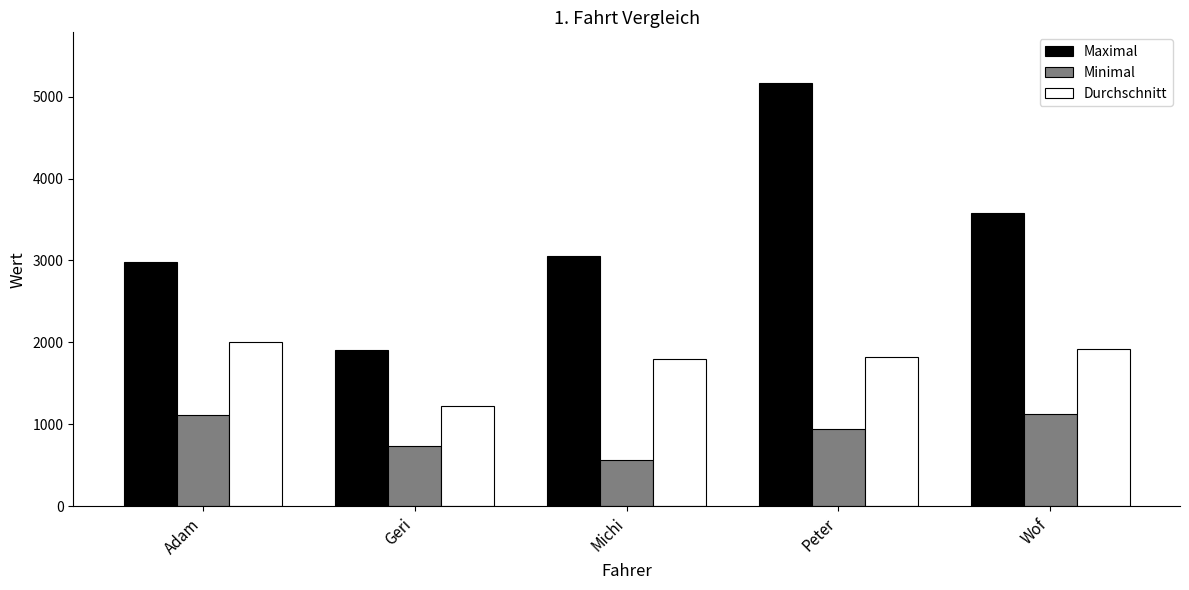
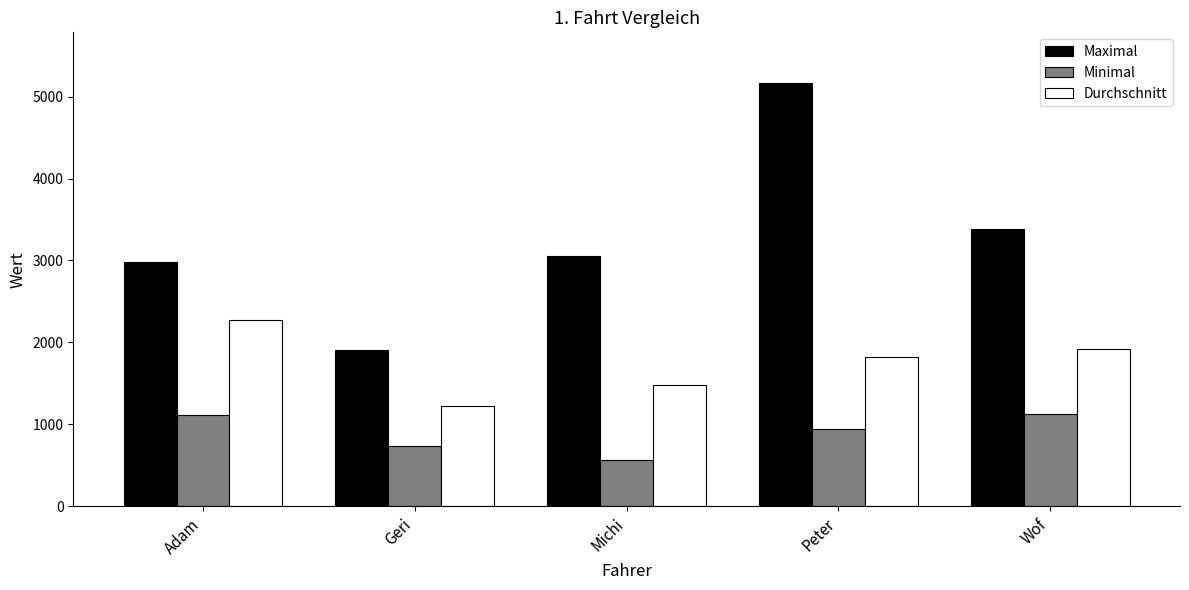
Durchschnitt, Adam: 2000 -> 2300
Durchschnitt, Michi: 1800 -> 1500
Maximal, Wof: 3600 -> 3400
